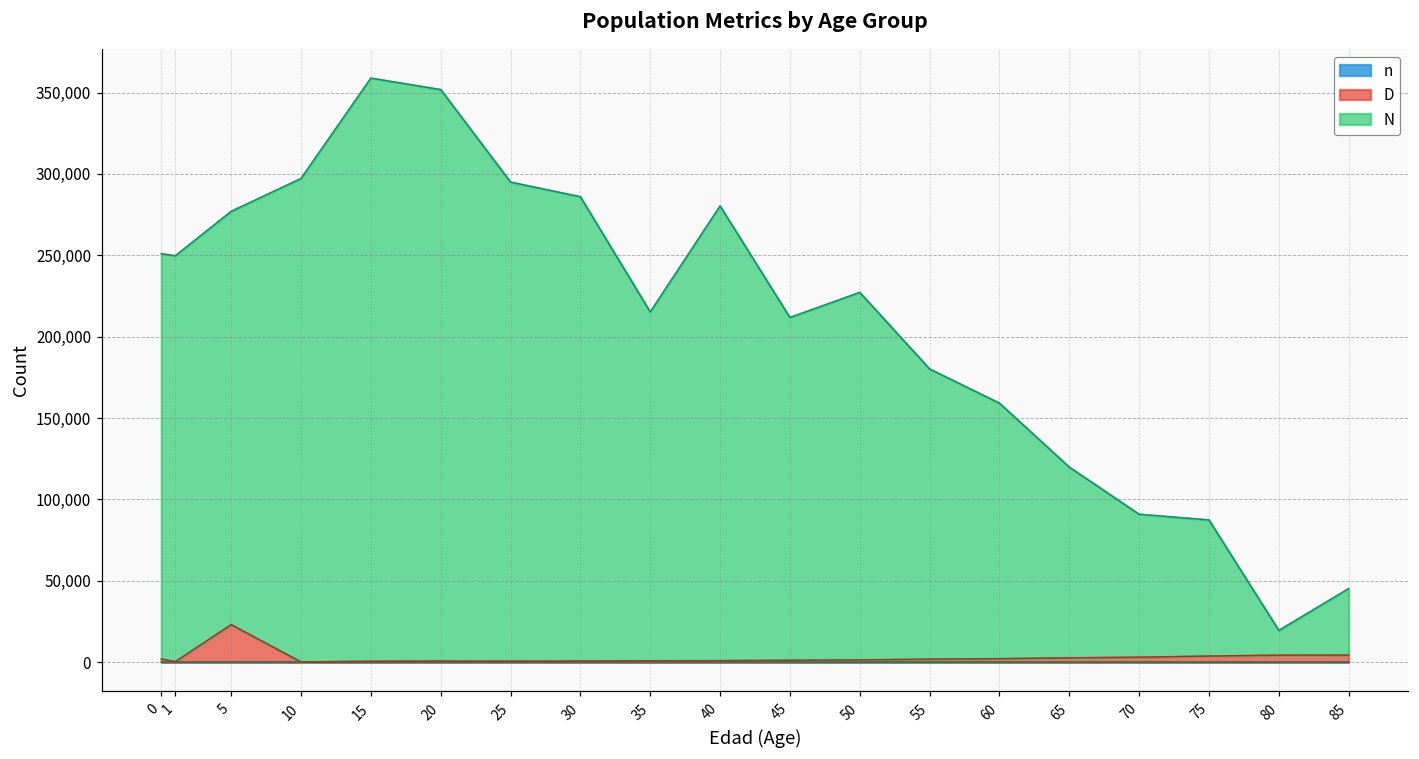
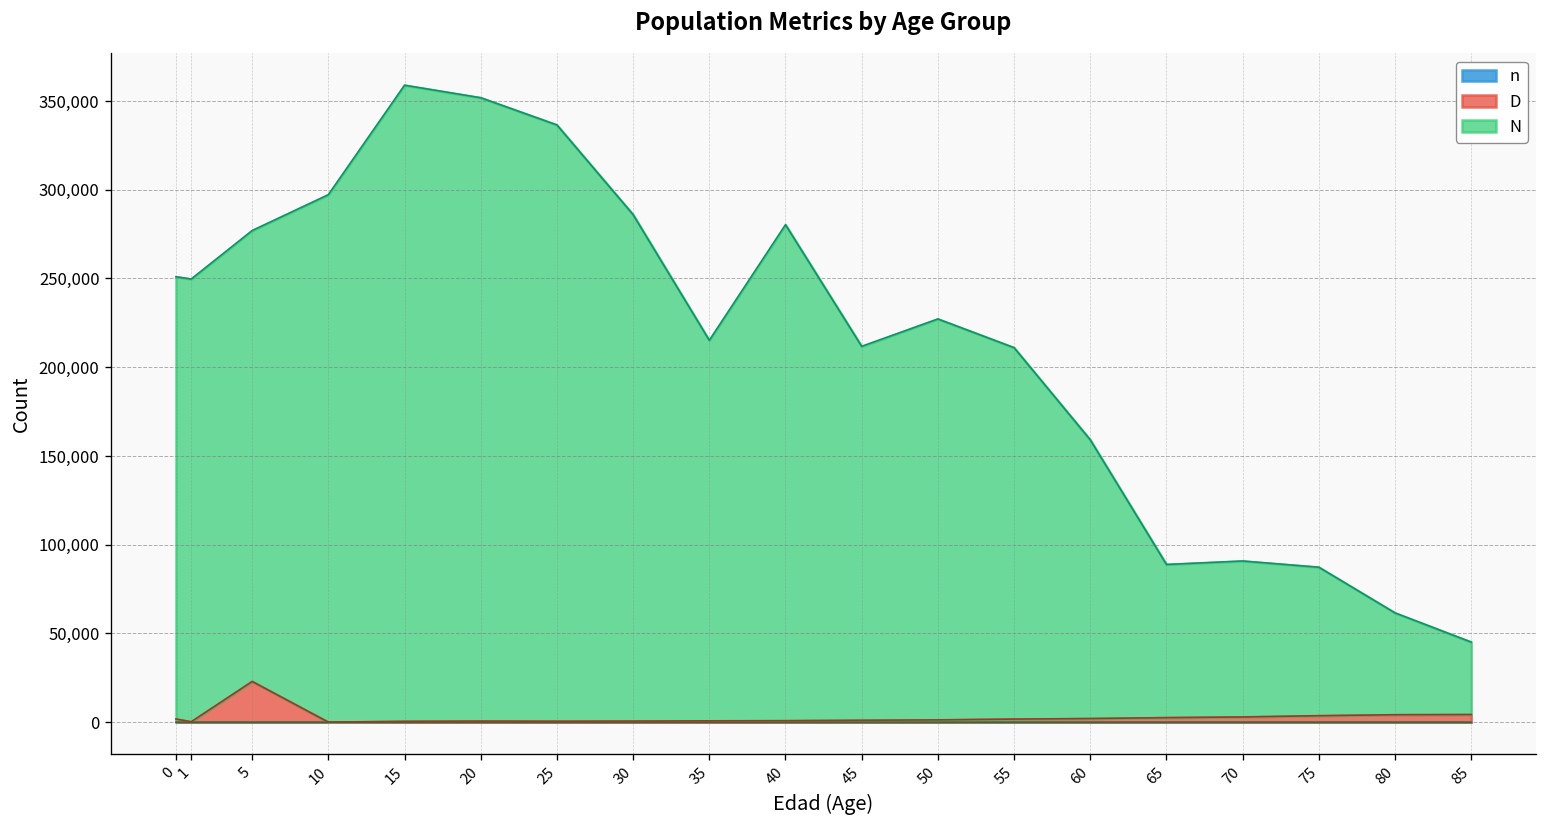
N, 25: 294,000 -> 336,000
N, 55: 178,000 -> 209,000
N, 65: 117,000 -> 86,000
N, 80: 15,000 -> 57,000
